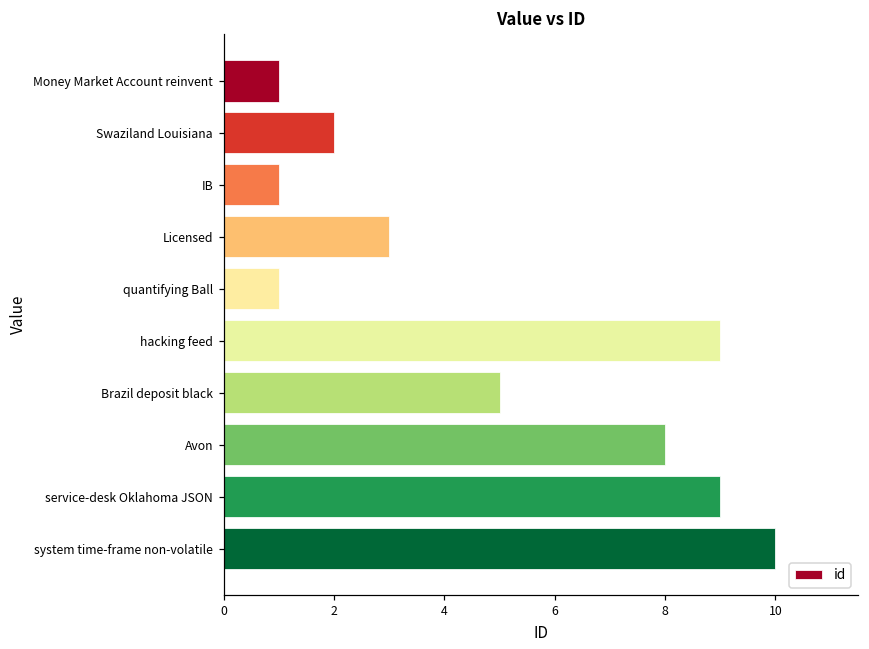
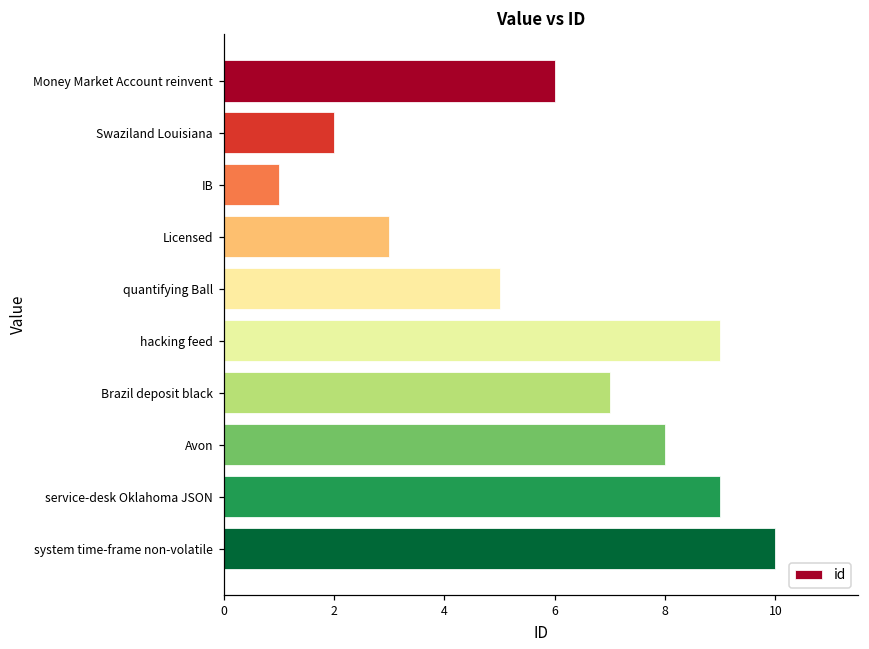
Money Market Account reinvent: 1 -> 6
quantifying Ball: 1 -> 5
Brazil deposit black: 5 -> 7
